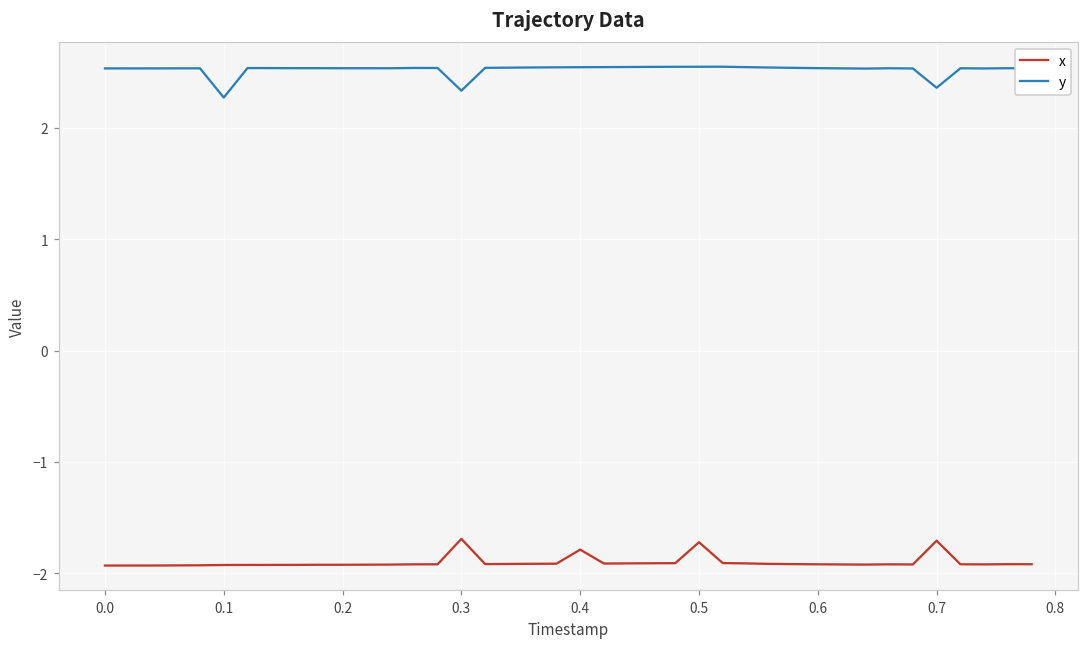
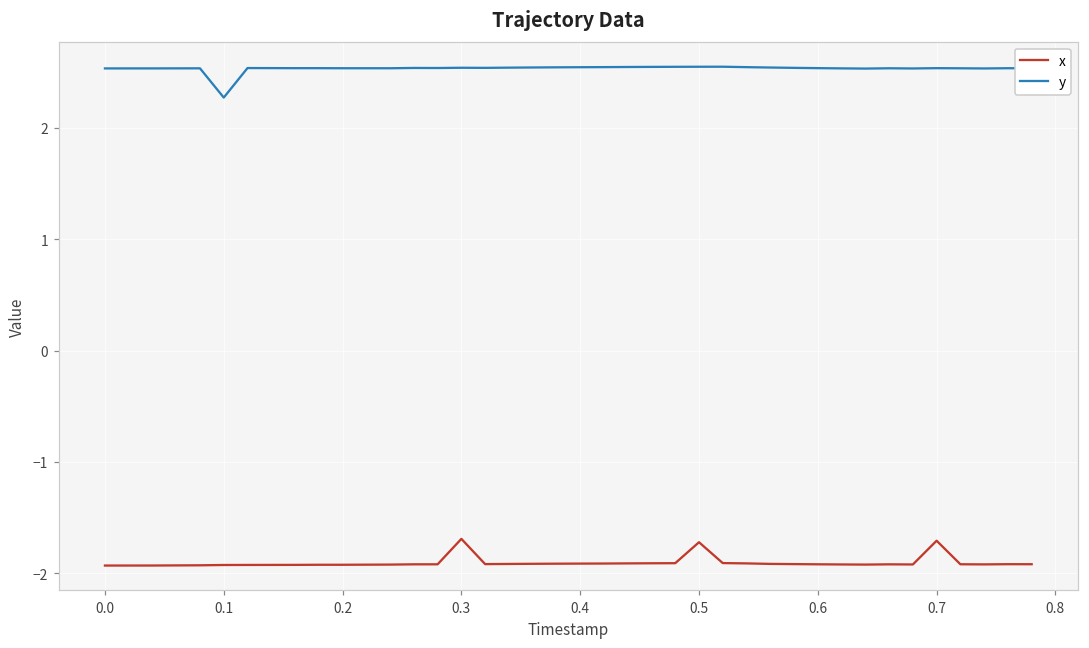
y, 0.3: 2.33 -> 2.54
x, 0.4: -1.79 -> -1.91
y, 0.7: 2.36 -> 2.53
